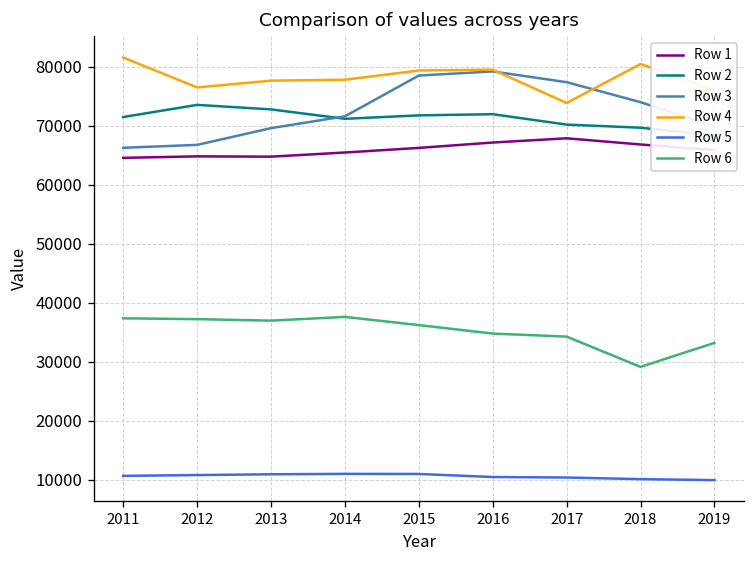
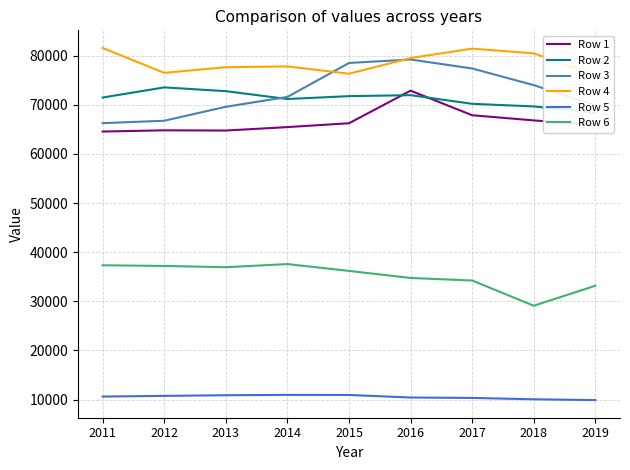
Row 4, 2015: 79000 -> 76000
Row 1, 2016: 67000 -> 73000
Row 4, 2017: 74000 -> 81000
